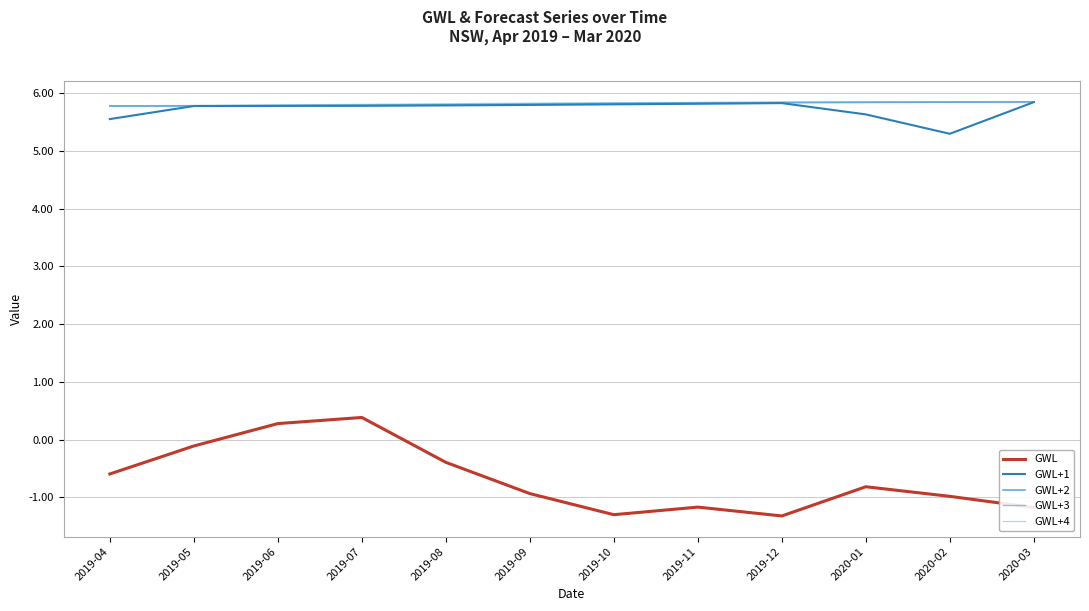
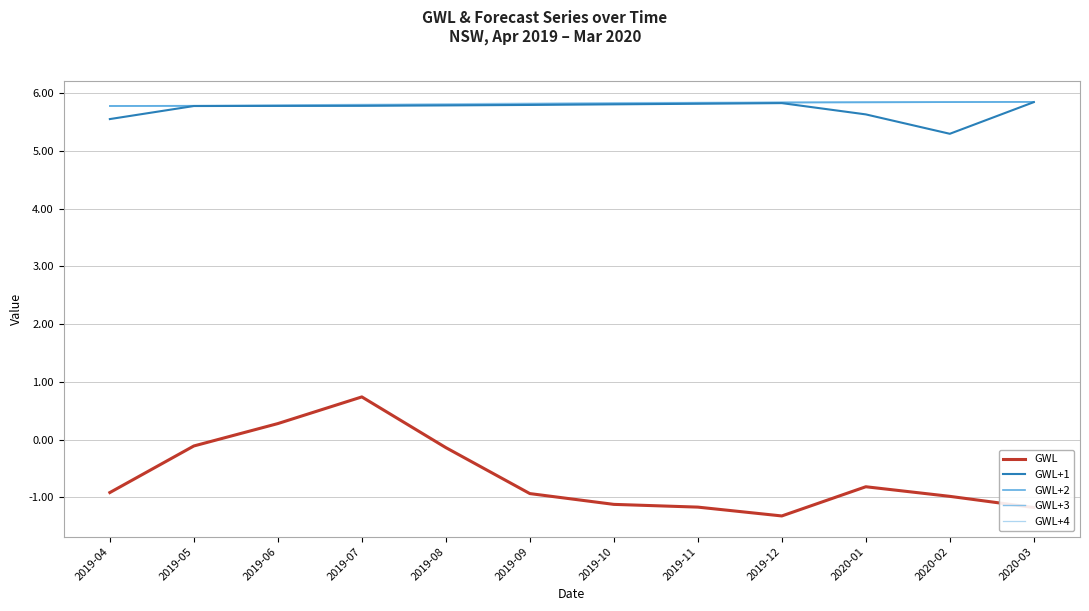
GWL, 2019-04: -0.6 -> -0.9
GWL, 2019-07: 0.4 -> 0.7
GWL, 2019-08: -0.4 -> -0.1
GWL, 2019-10: -1.3 -> -1.1
